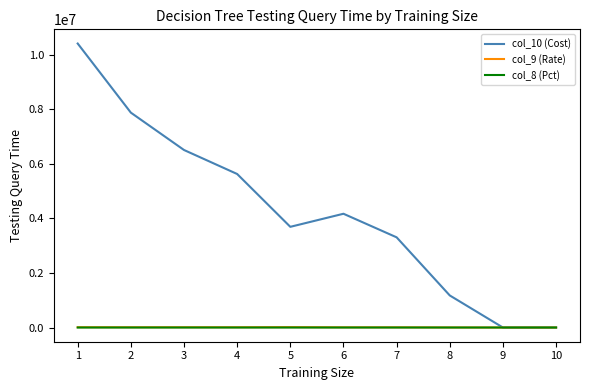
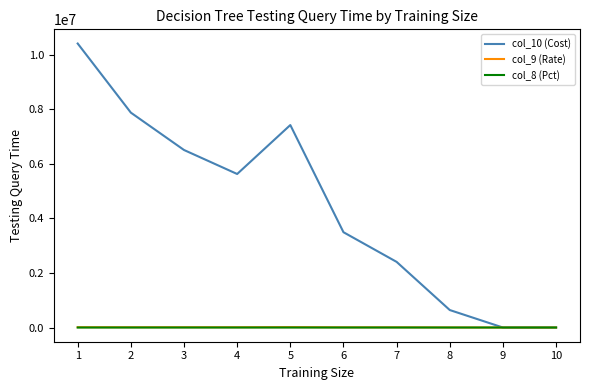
col_10 (Cost), 5: 3700000 -> 7400000
col_10 (Cost), 6: 4200000 -> 3500000
col_10 (Cost), 7: 3300000 -> 2400000
col_10 (Cost), 8: 1200000 -> 600000
